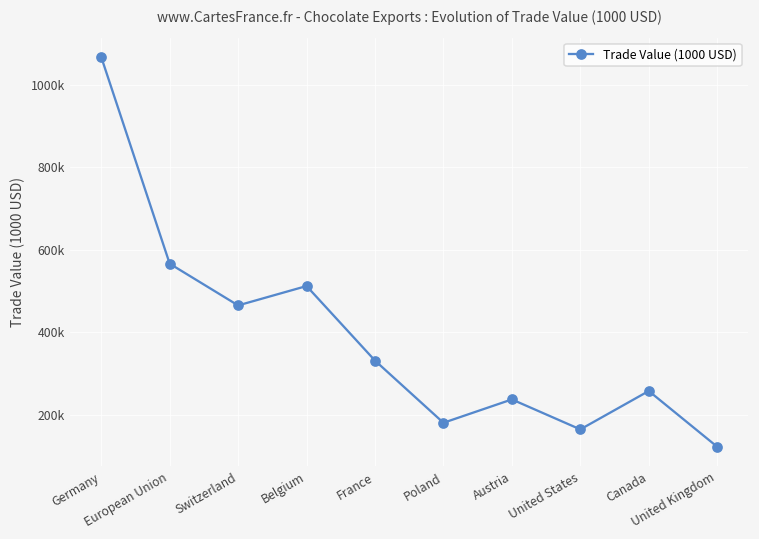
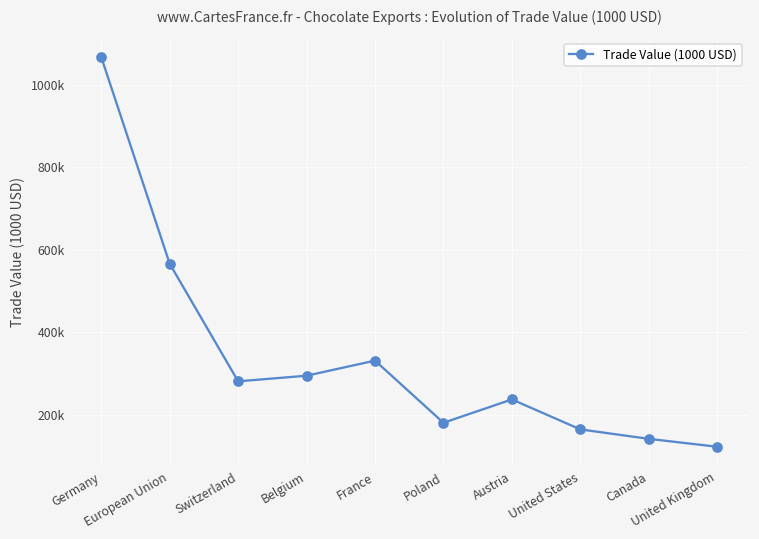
Switzerland: 470000 -> 280000
Belgium: 510000 -> 300000
Canada: 260000 -> 140000
